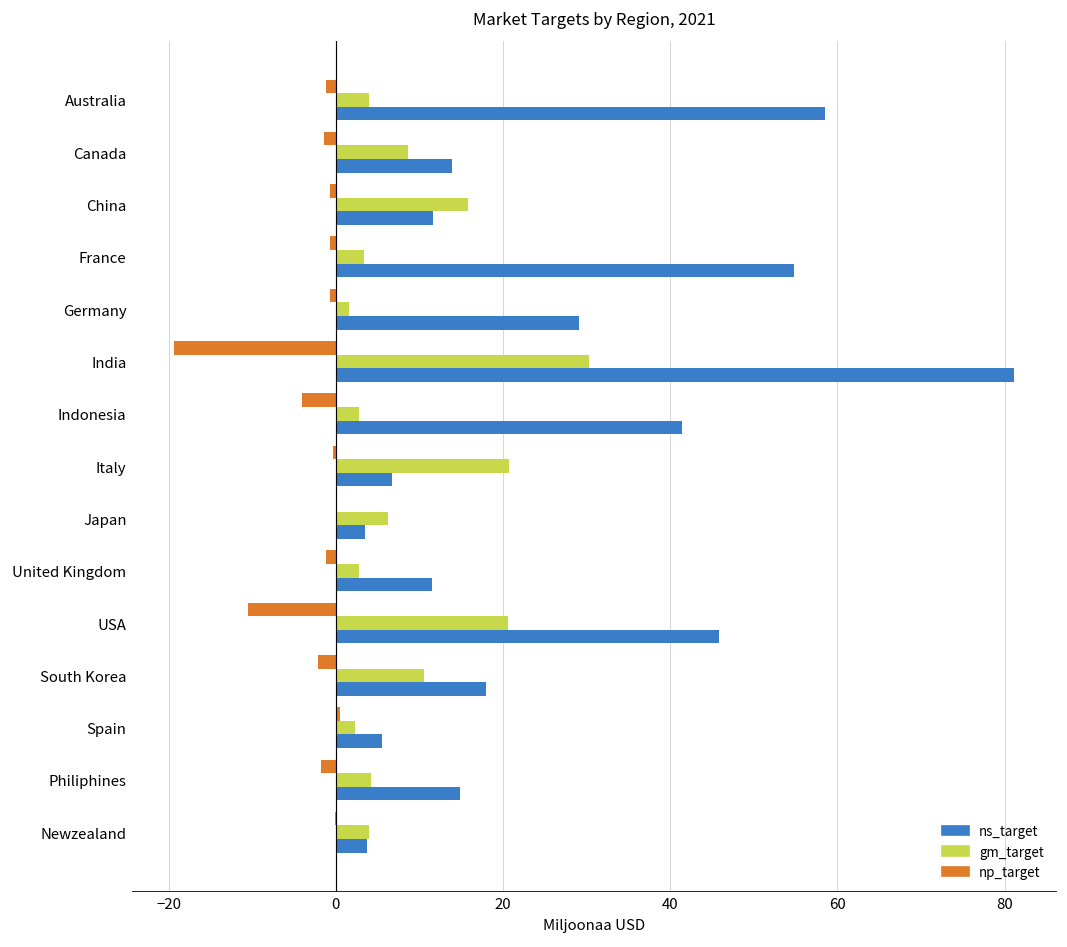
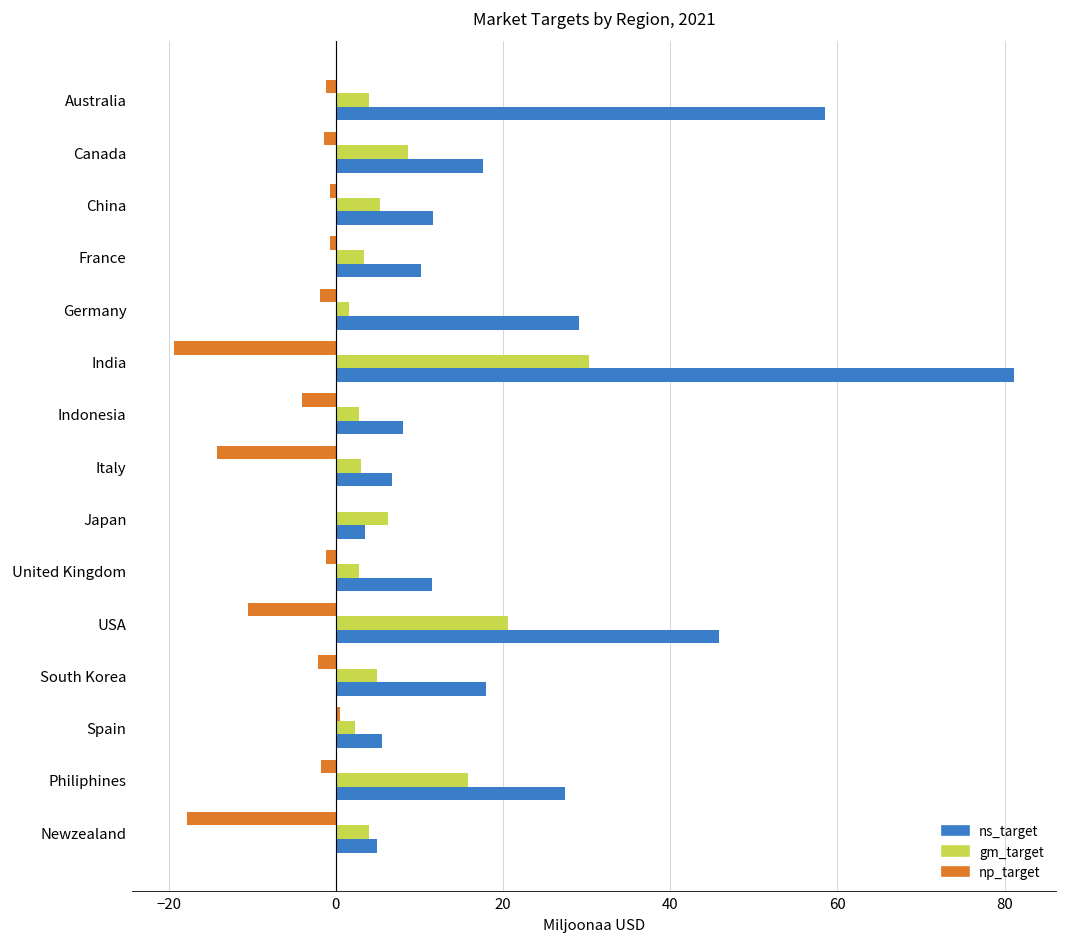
ns_target, Canada: 14 -> 18
gm_target, China: 16 -> 5
ns_target, France: 55 -> 10
np_target, Germany: -1 -> -2
ns_target, Indonesia: 41 -> 8
np_target, Italy: 0 -> -14
gm_target, Italy: 21 -> 3
gm_target, South Korea: 11 -> 5
gm_target, Philiphines: 4 -> 16
ns_target, Philiphines: 15 -> 27
np_target, Newzealand: 0 -> -18
ns_target, Newzealand: 4 -> 5
